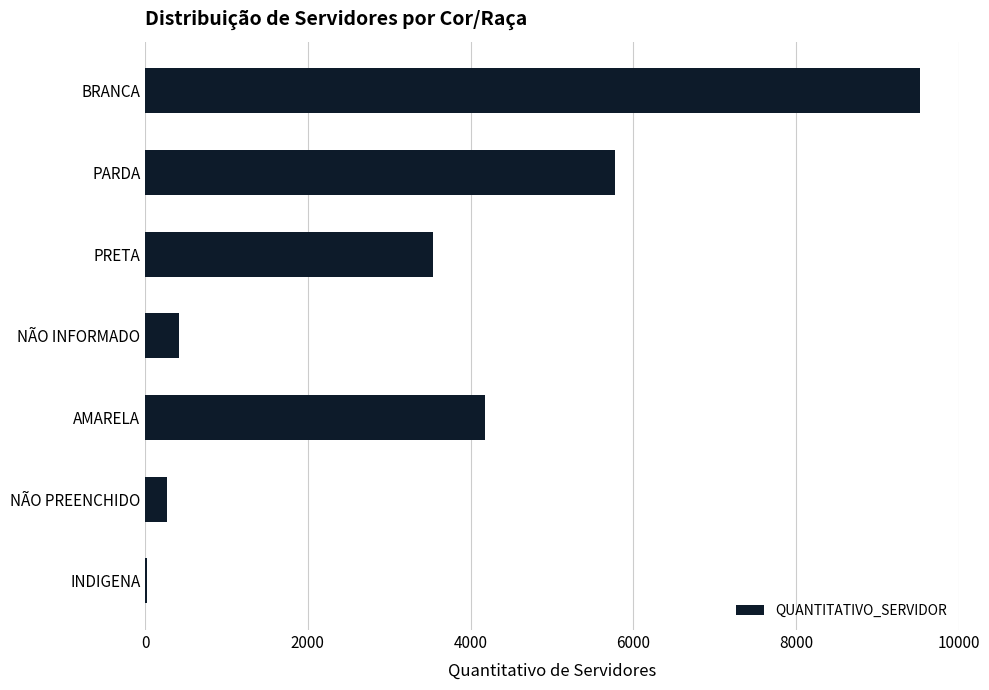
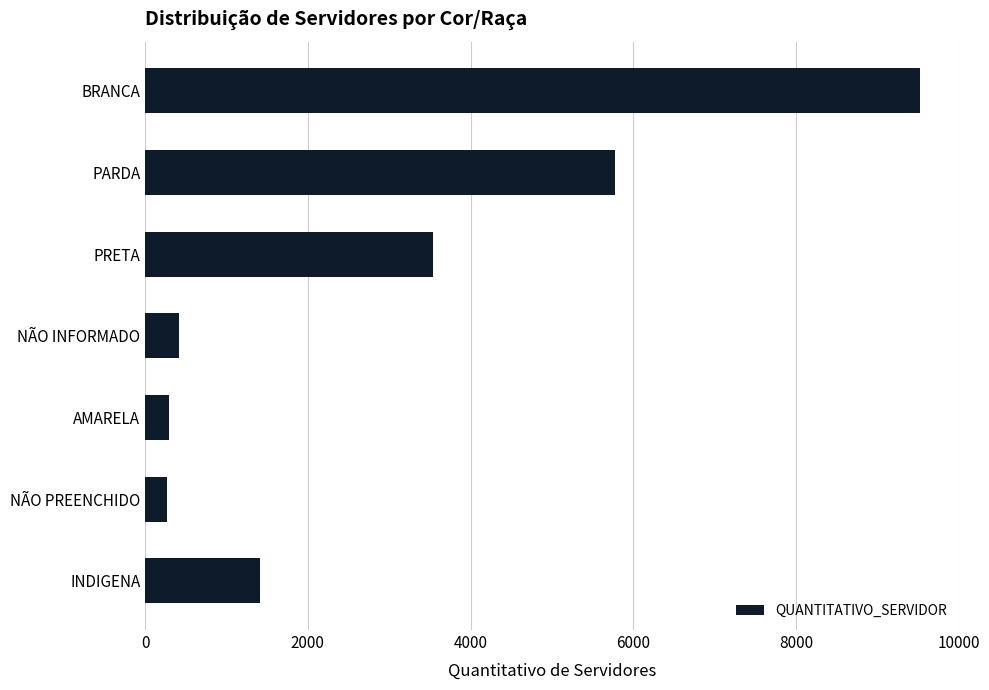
AMARELA: 4200 -> 300
INDIGENA: 0 -> 1400
